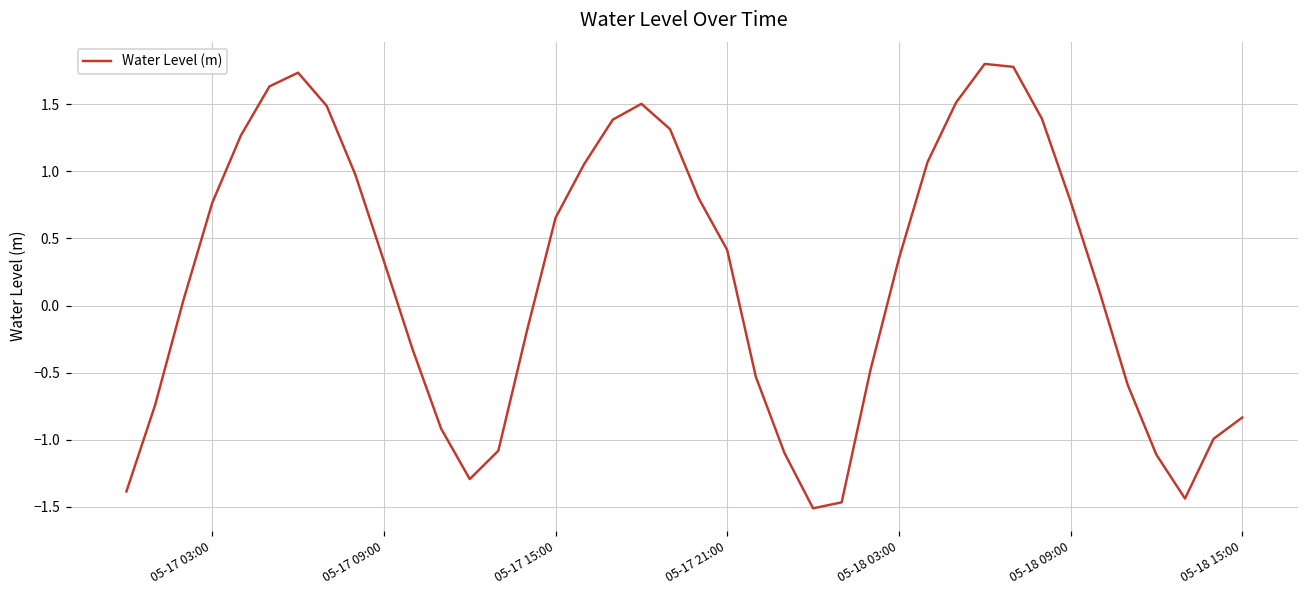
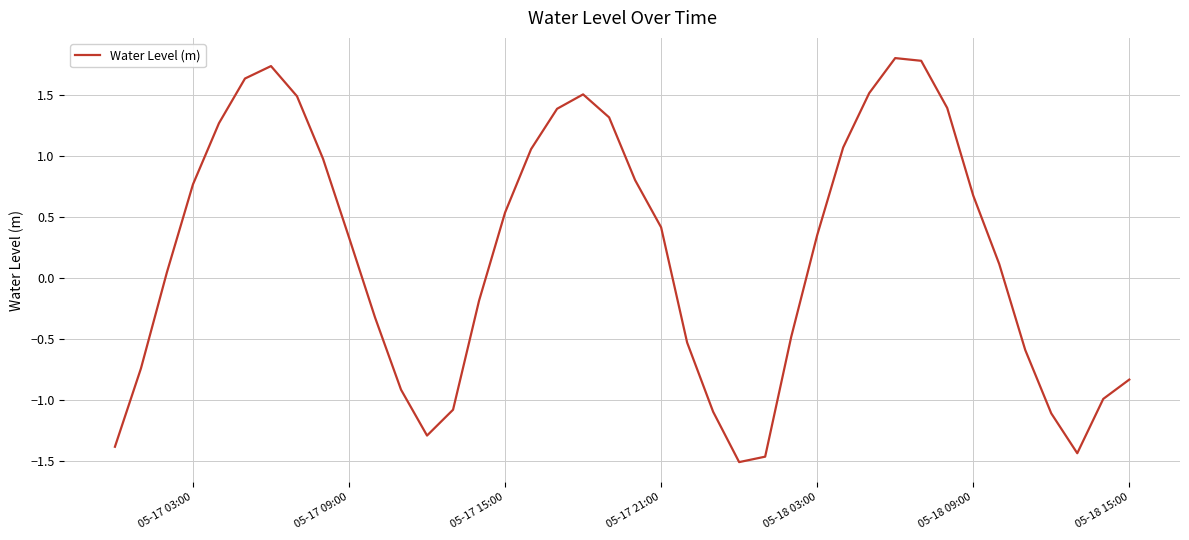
05-17 15:00: 0.65 -> 0.53
05-18 09:00: 0.78 -> 0.67
